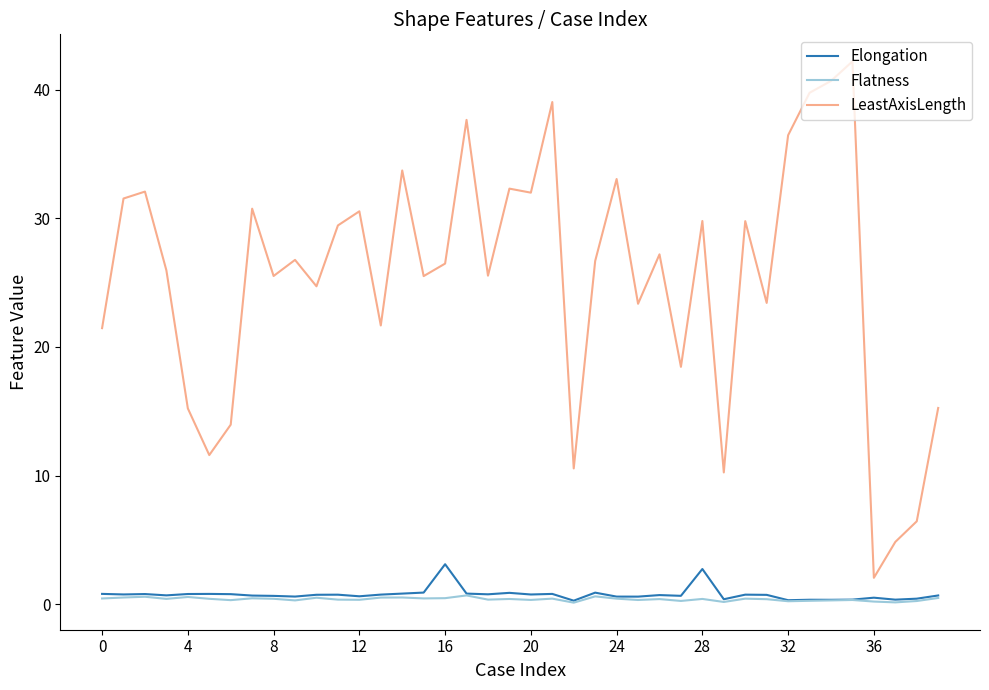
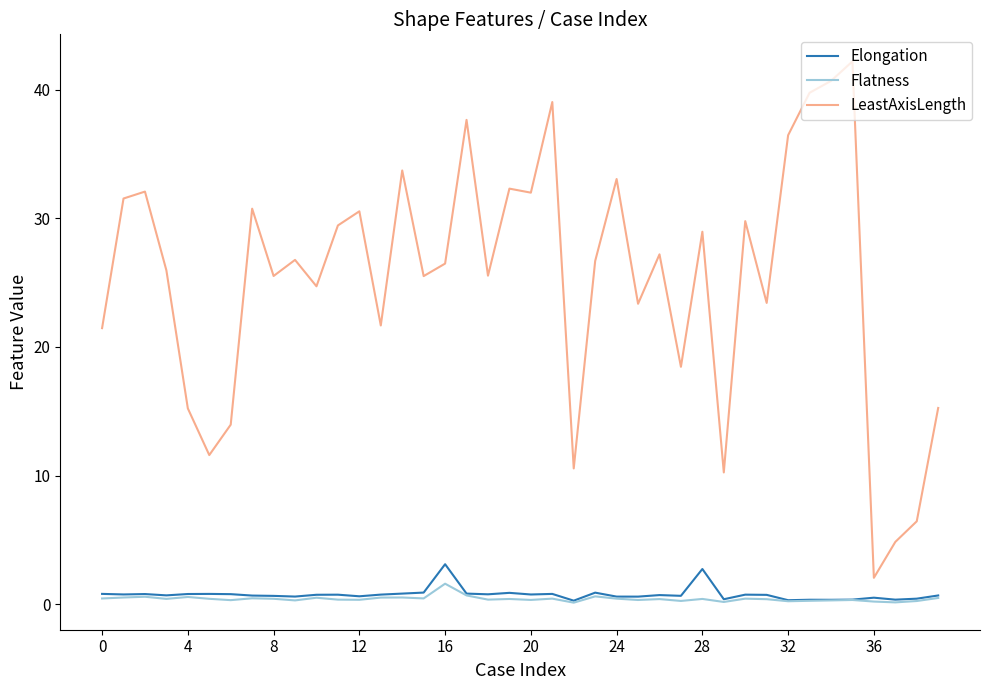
Flatness, 16: 0.5 -> 1.6
LeastAxisLength, 28: 29.8 -> 29.0
